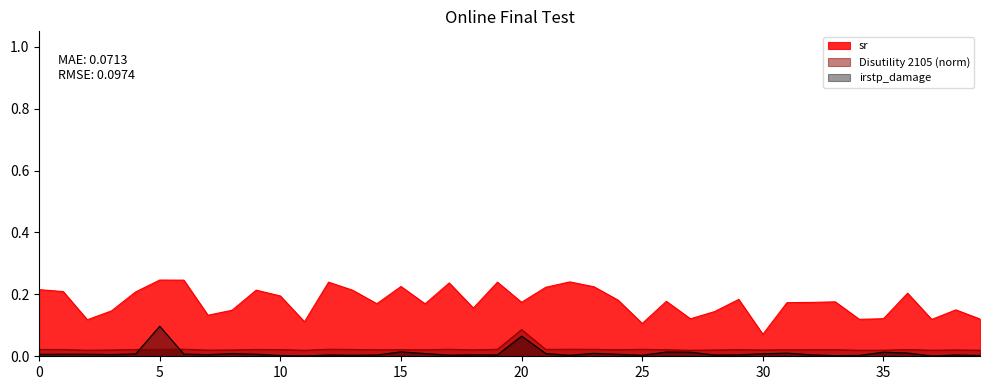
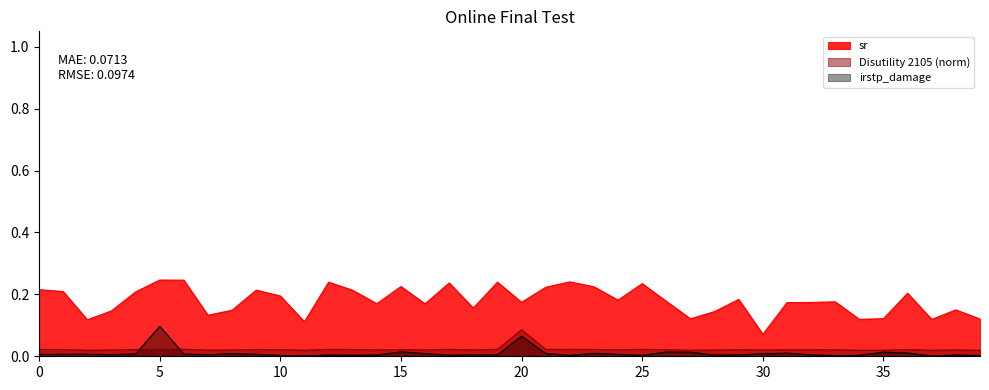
sr, 25: 0.11 -> 0.23
